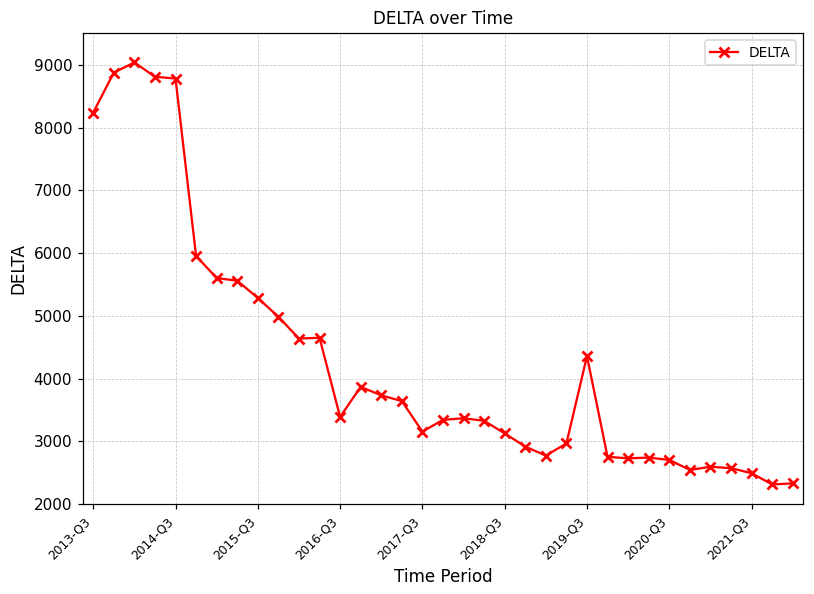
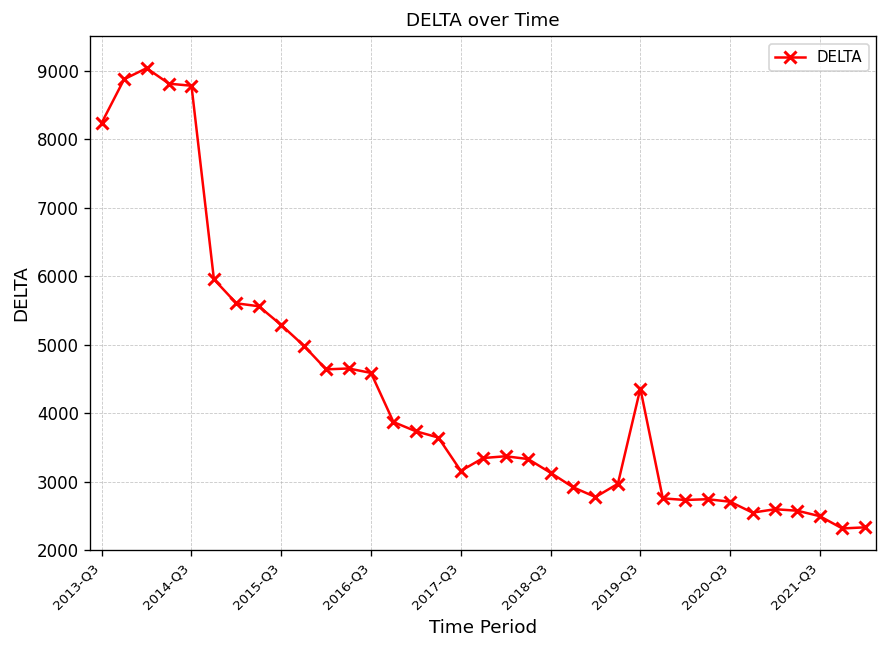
2016-Q3: 3400 -> 4600
